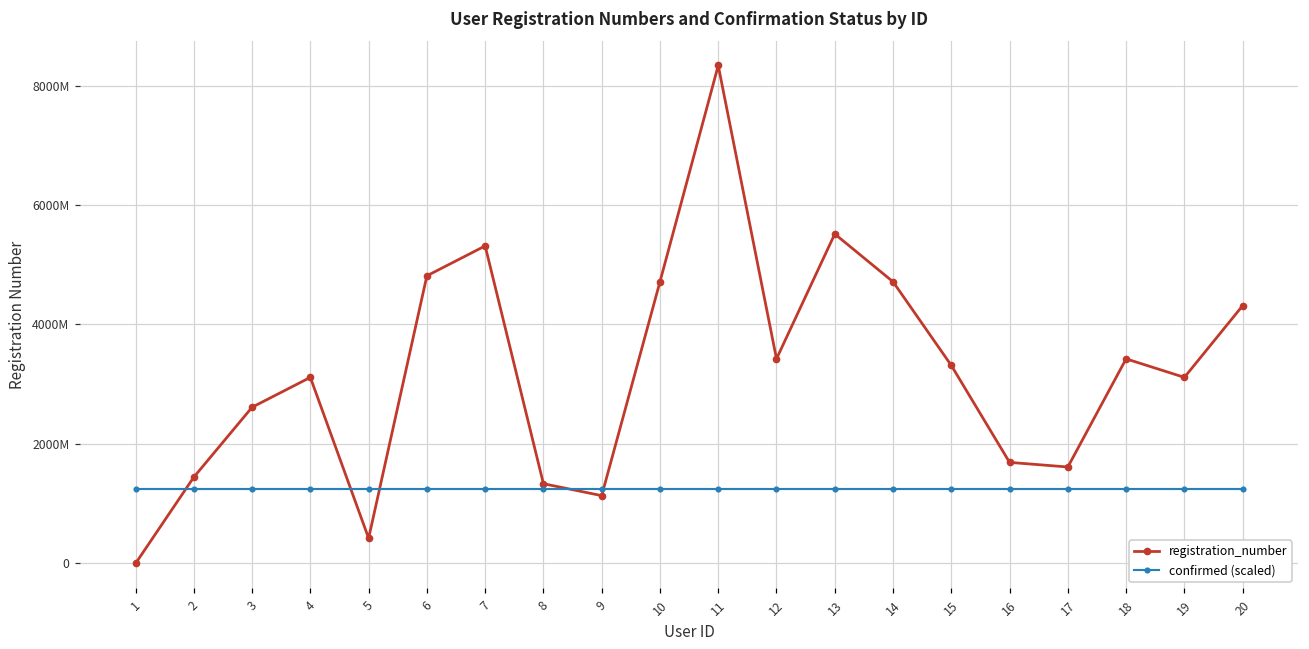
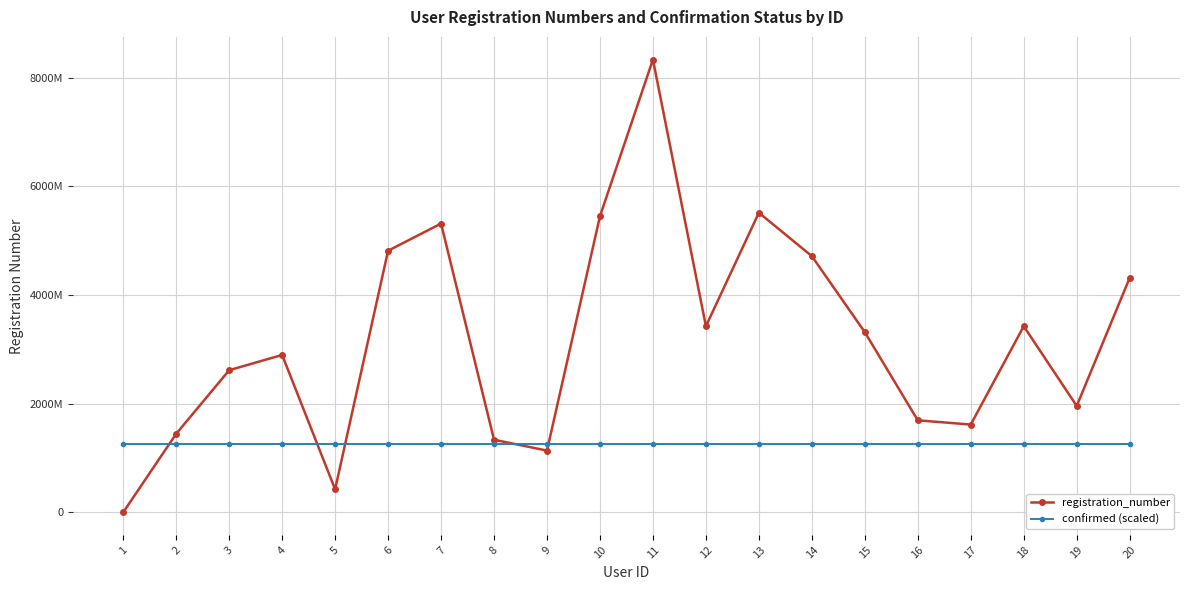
registration_number, 4: 3100000000 -> 2900000000
registration_number, 10: 4700000000 -> 5500000000
registration_number, 19: 3100000000 -> 2000000000
